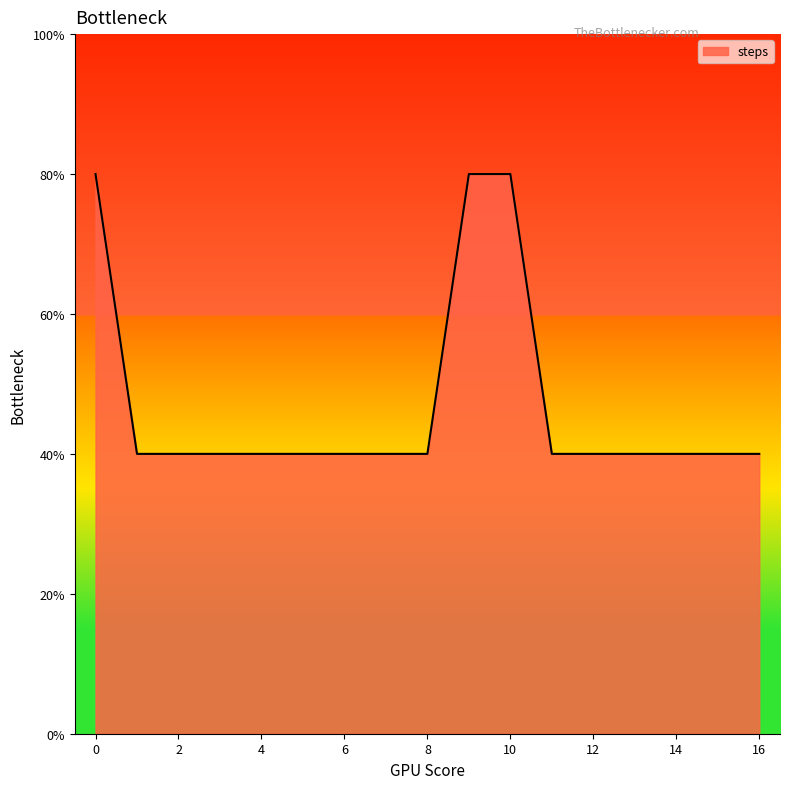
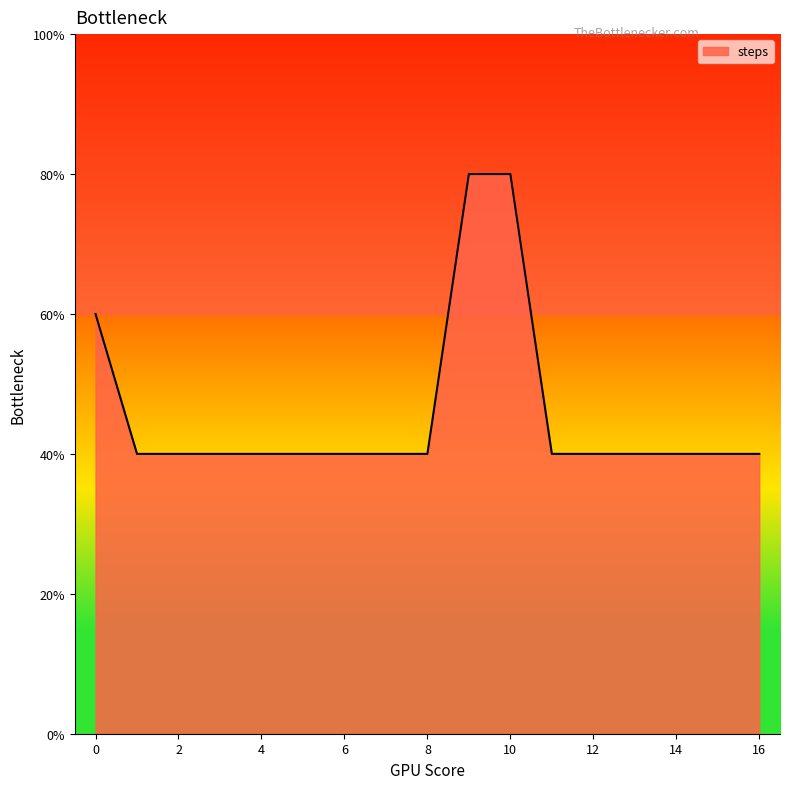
0: 80% -> 60%
